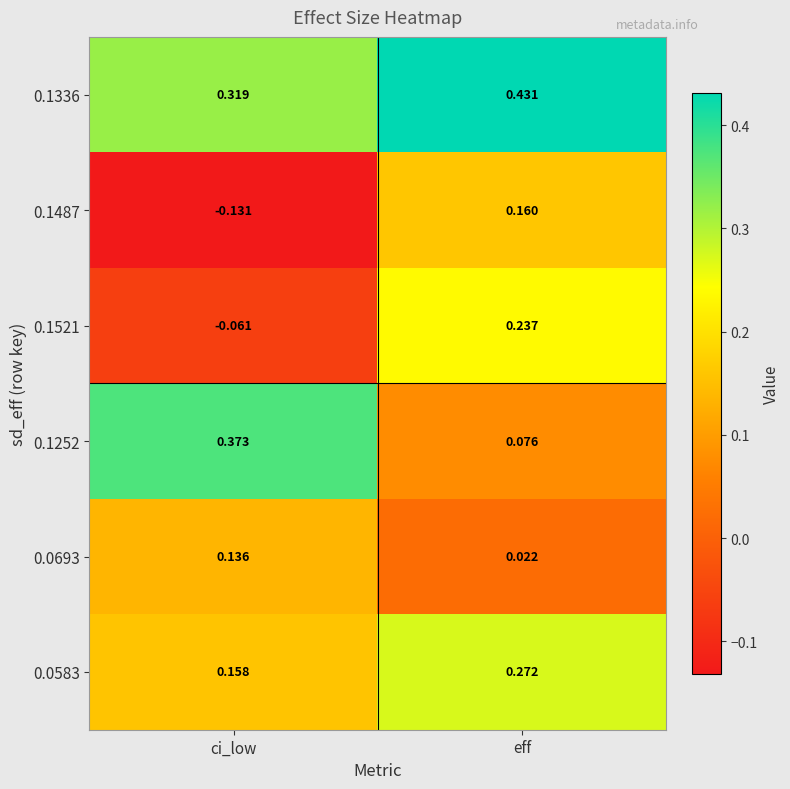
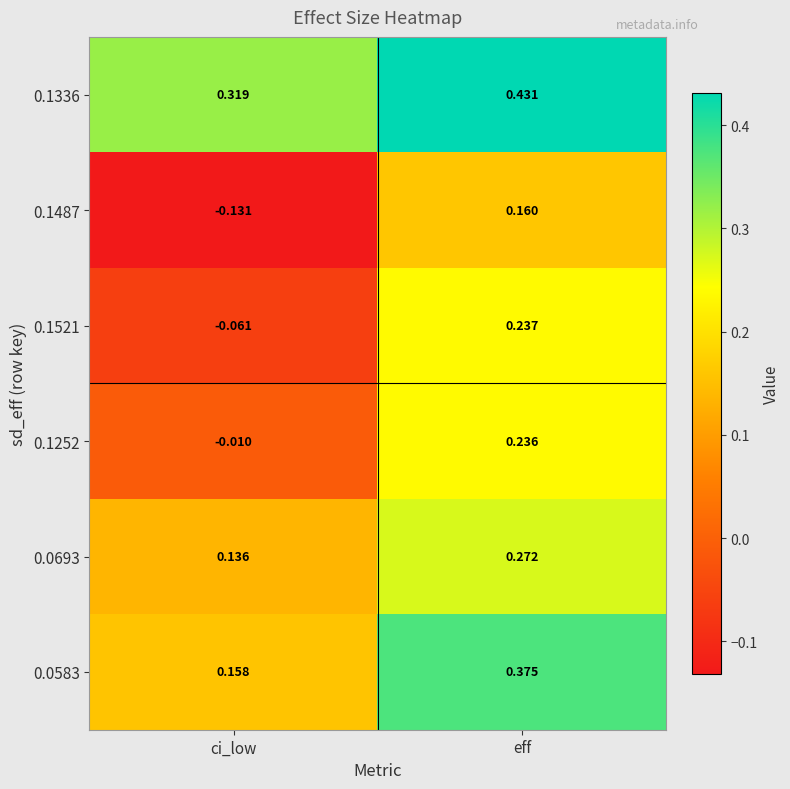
0.1252, ci_low: 0.373 -> -0.010
0.1252, eff: 0.076 -> 0.236
0.0693, eff: 0.022 -> 0.272
0.0583, eff: 0.272 -> 0.375
